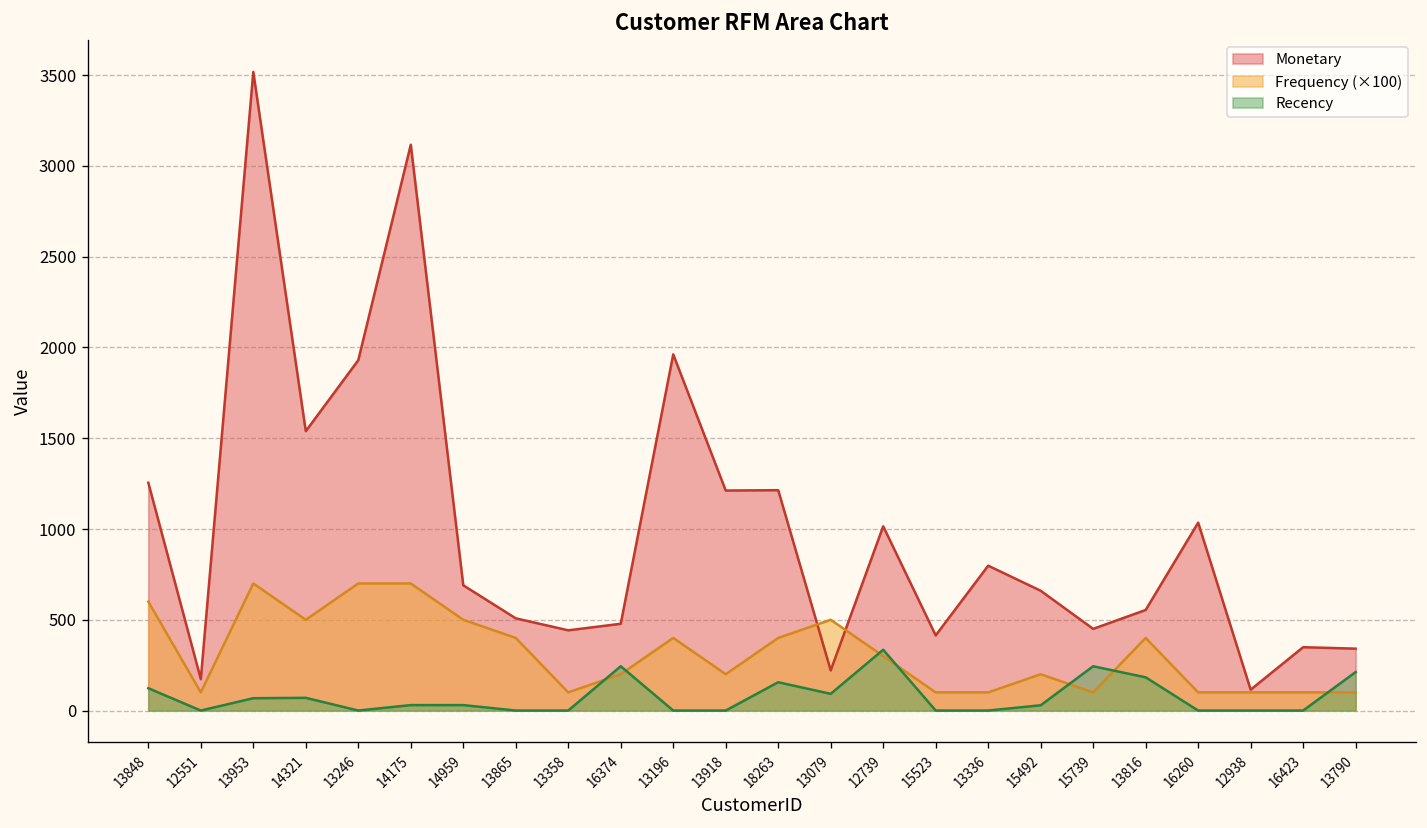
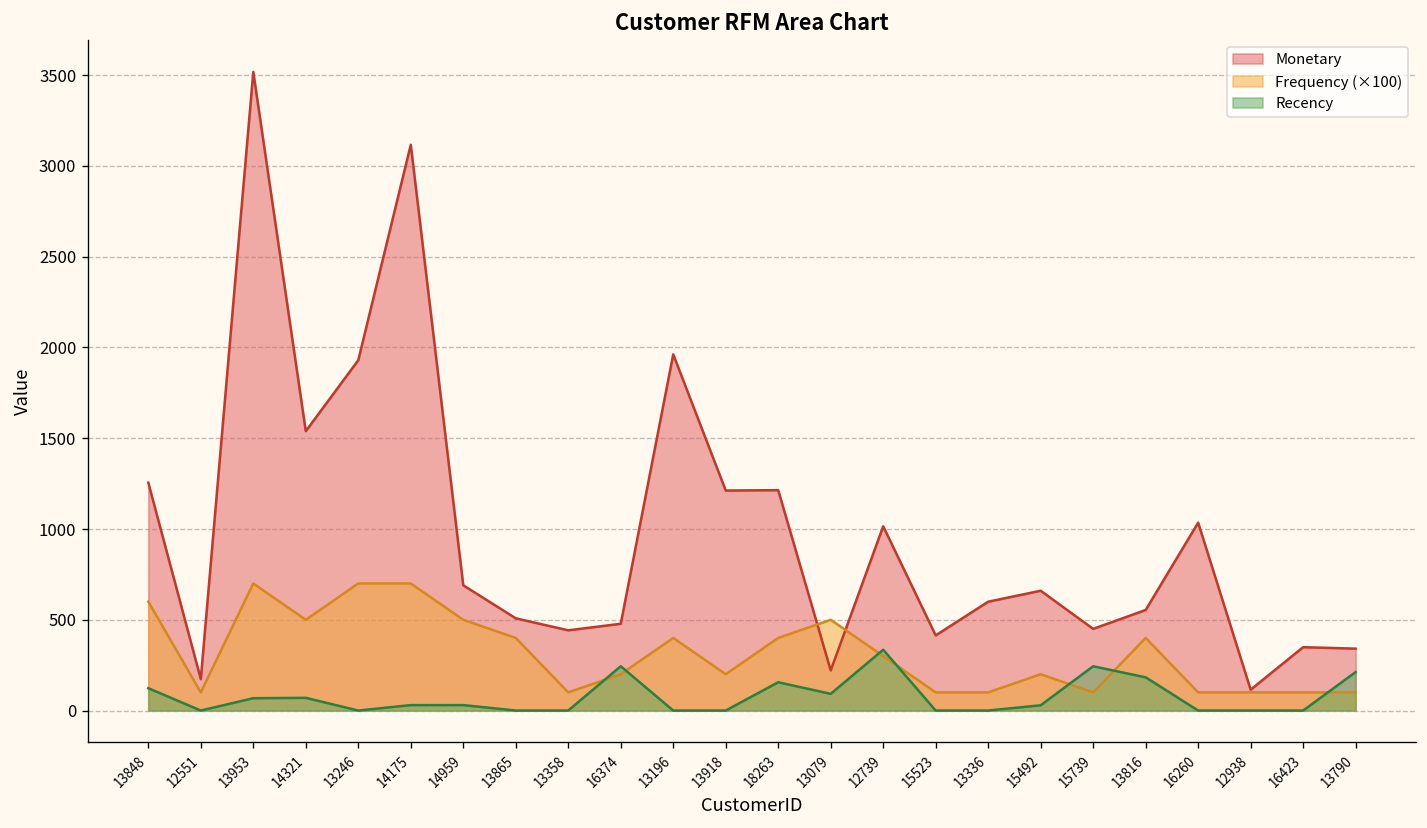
Monetary, 13336: 800 -> 600
